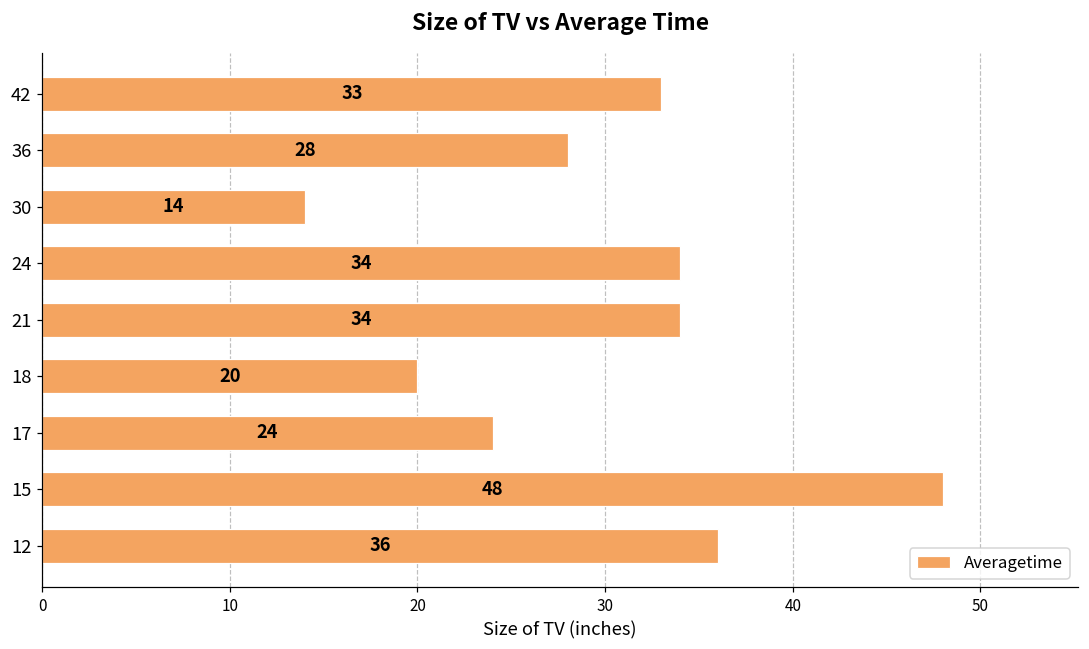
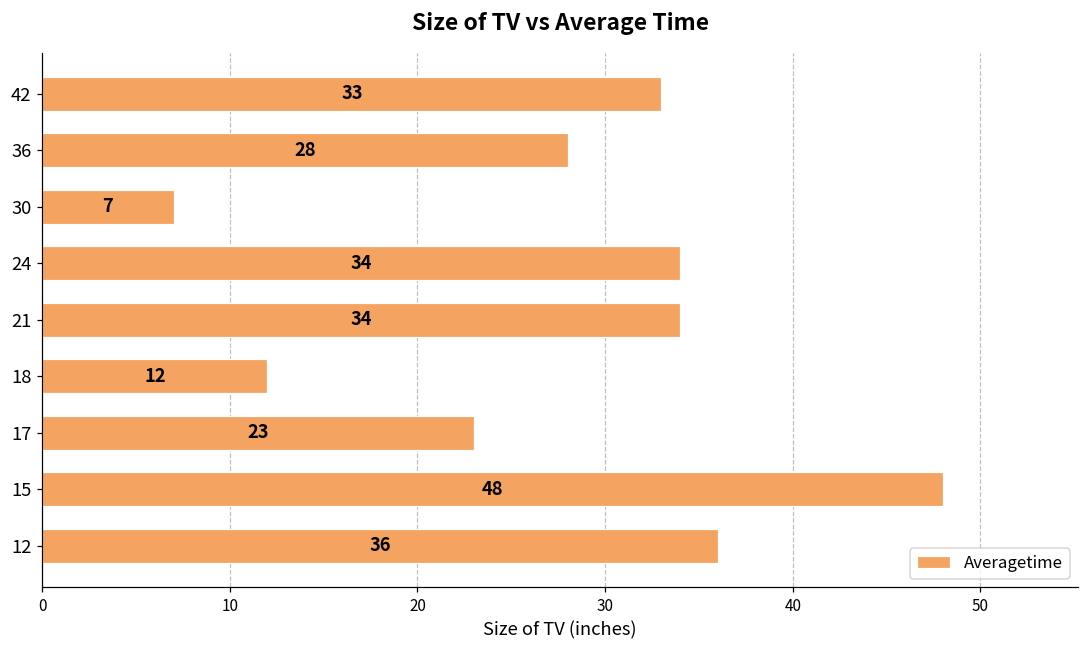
30: 14 -> 7
18: 20 -> 12
17: 24 -> 23
